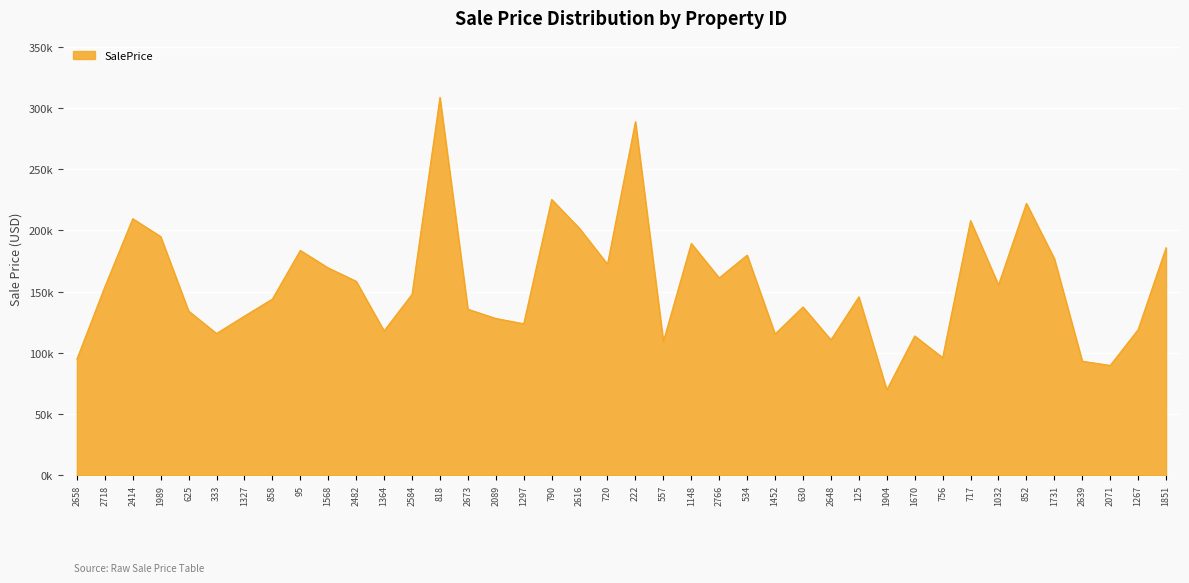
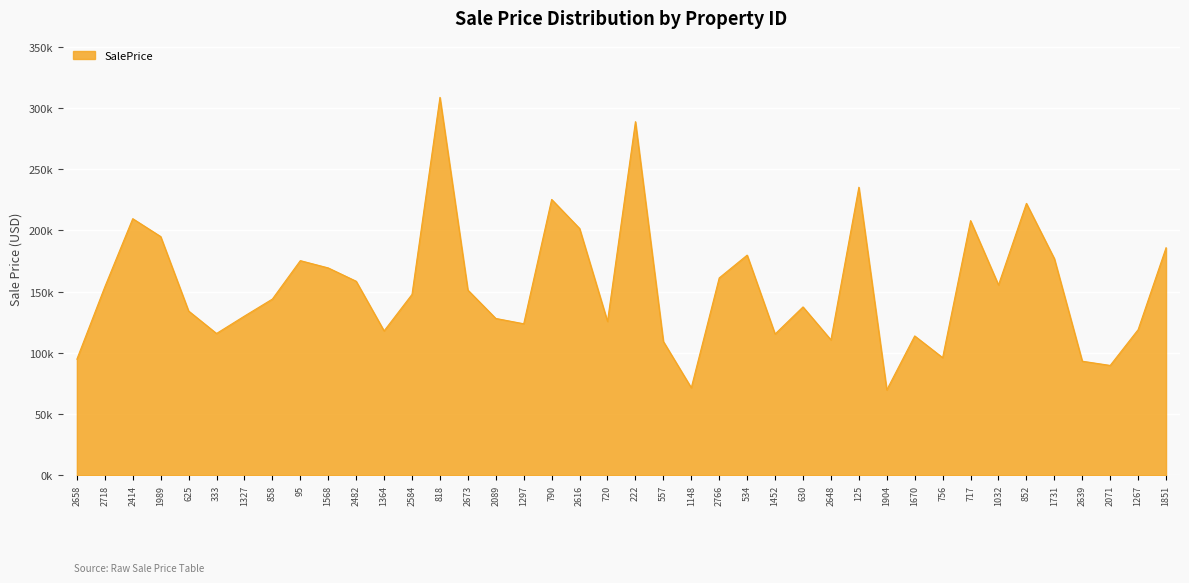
95: 184000 -> 175000
2673: 136000 -> 151000
720: 172000 -> 126000
1148: 189000 -> 72000
125: 146000 -> 235000
